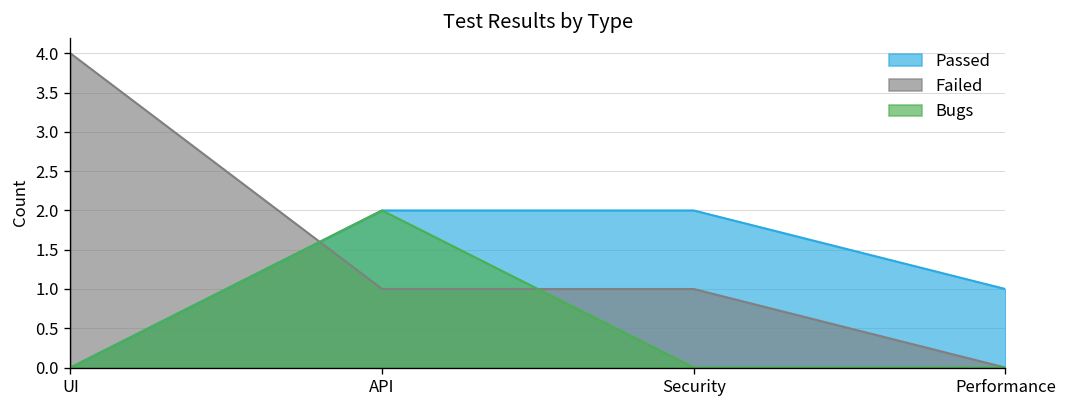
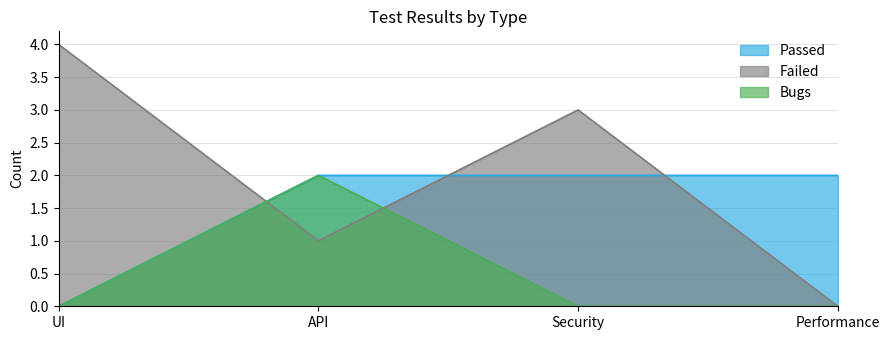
Failed, Security: 1 -> 3
Passed, Performance: 1 -> 2
